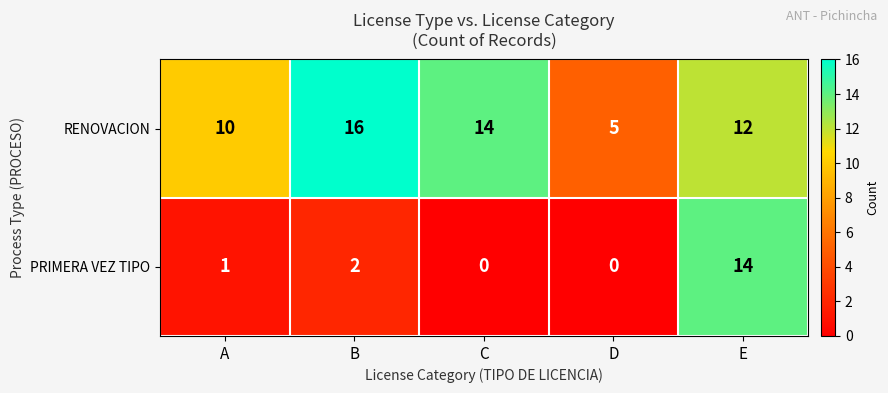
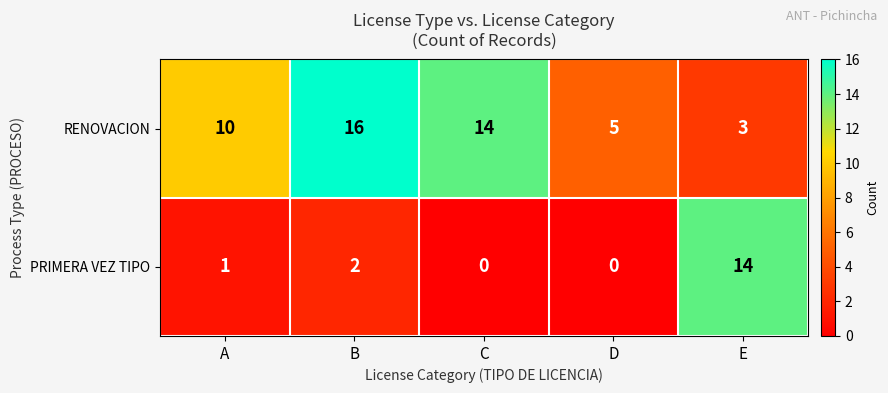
RENOVACION, E: 12 -> 3
